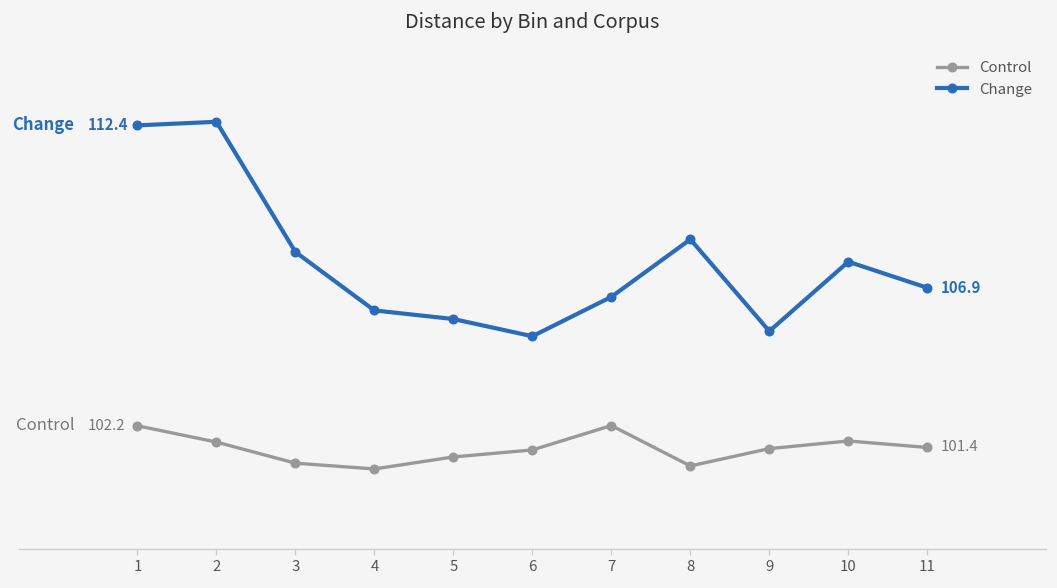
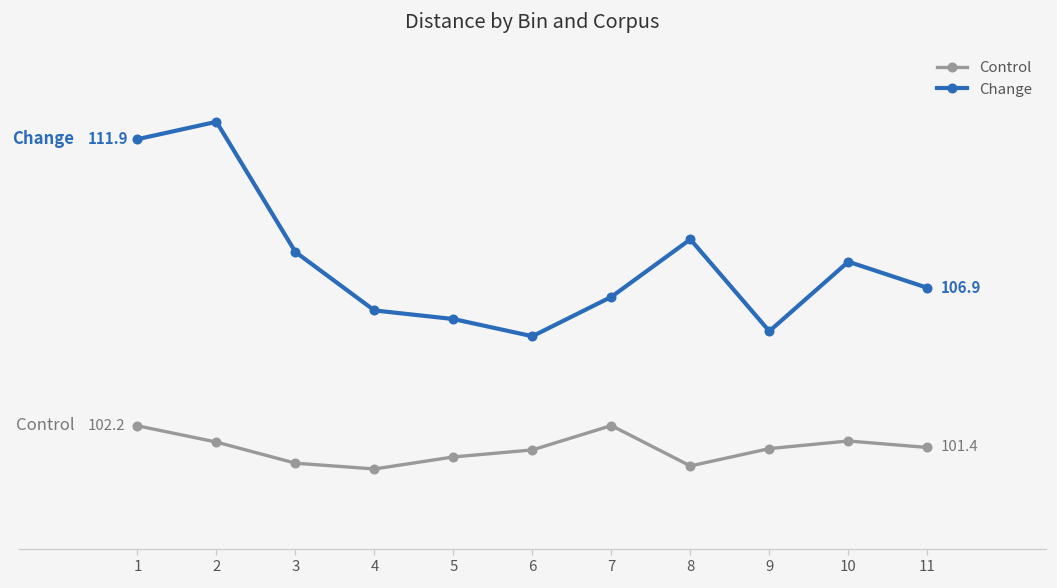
Change, 1: 112.4 -> 111.9
